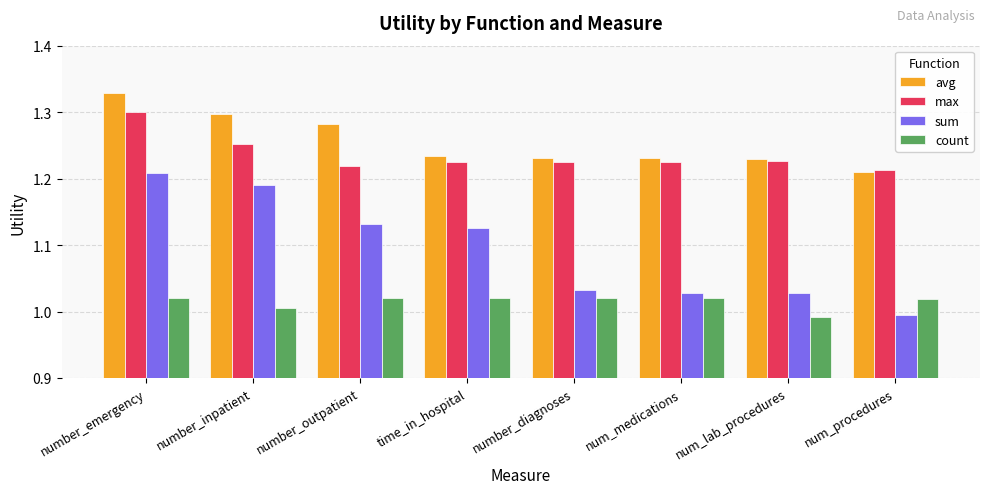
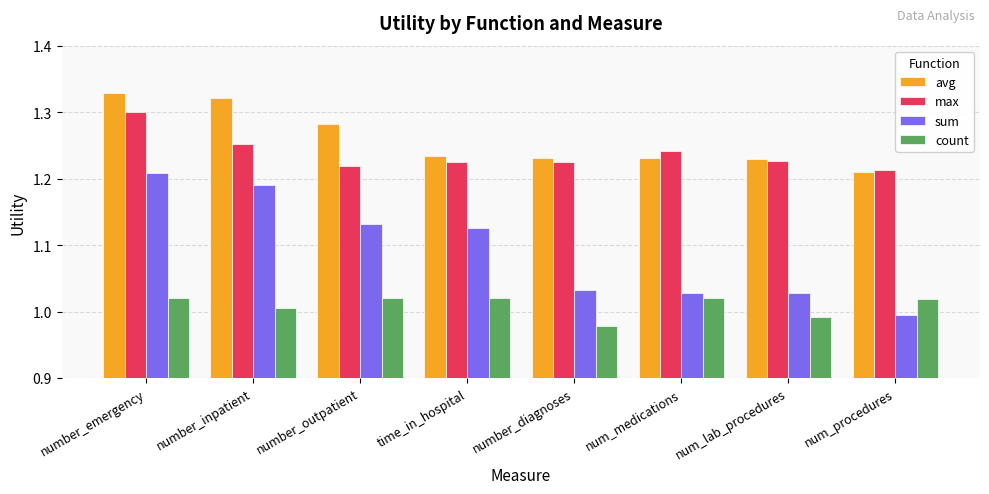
avg, number_inpatient: 1.30 -> 1.32
count, number_diagnoses: 1.02 -> 0.98
max, num_medications: 1.22 -> 1.24
